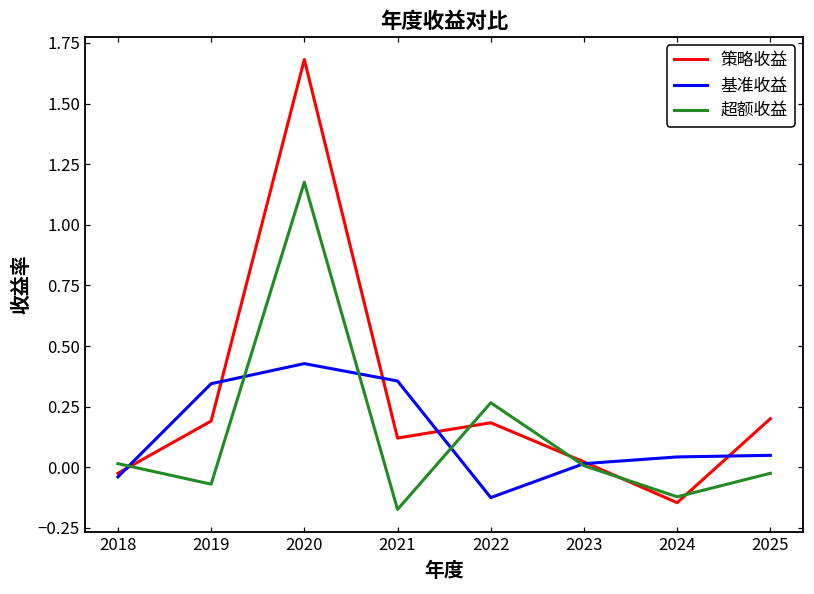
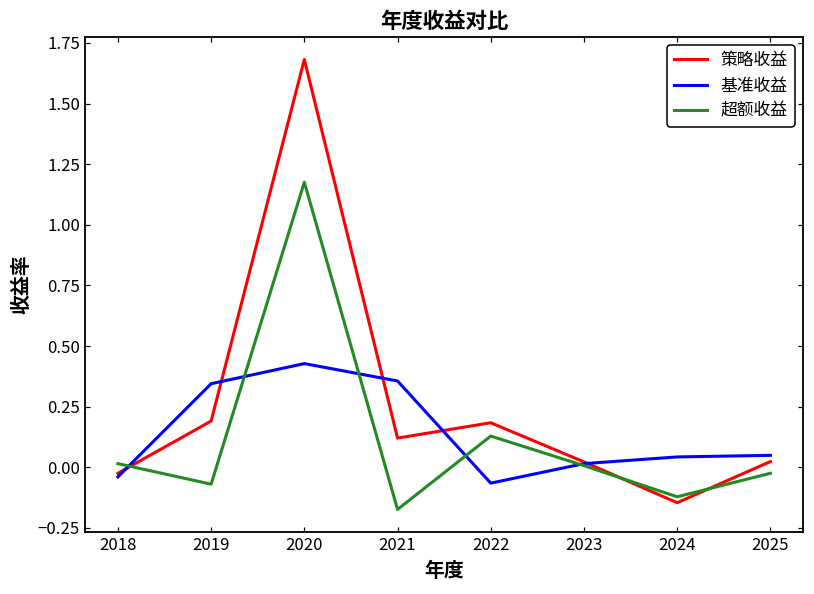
基准收益, 2022: -0.12 -> -0.07
超额收益, 2022: 0.27 -> 0.13
策略收益, 2025: 0.20 -> 0.02
